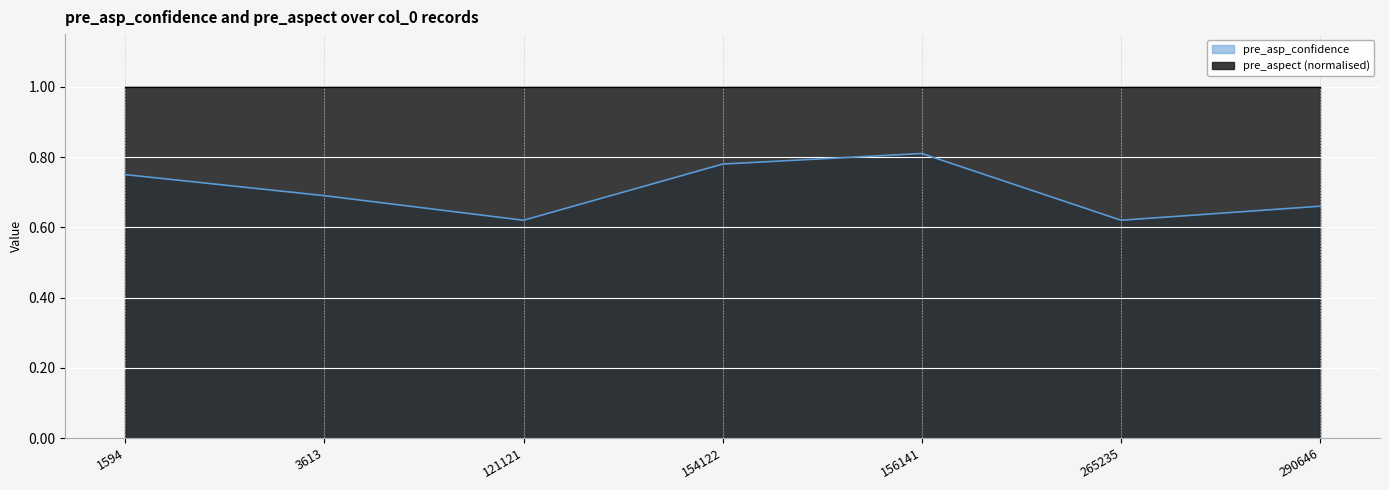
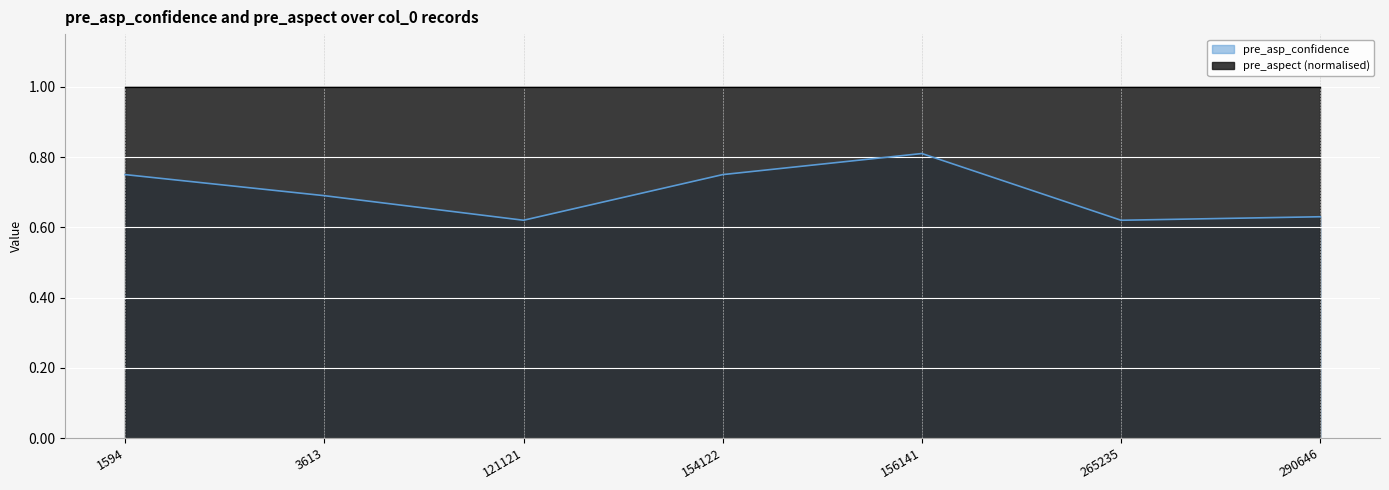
pre_asp_confidence, 154122: 0.78 -> 0.75
pre_asp_confidence, 290646: 0.66 -> 0.63
